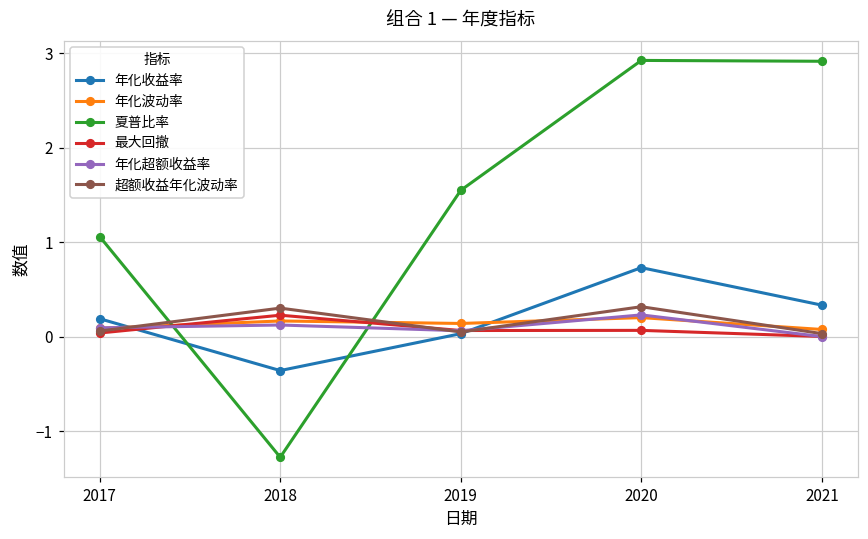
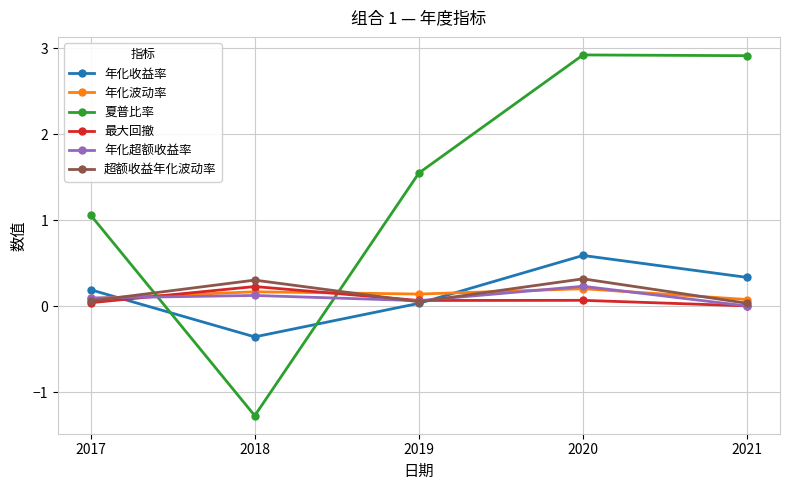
年化收益率, 2020: 0.7 -> 0.6
